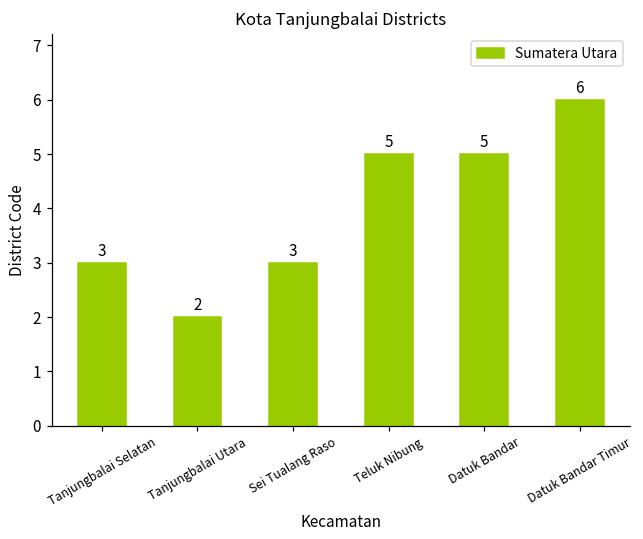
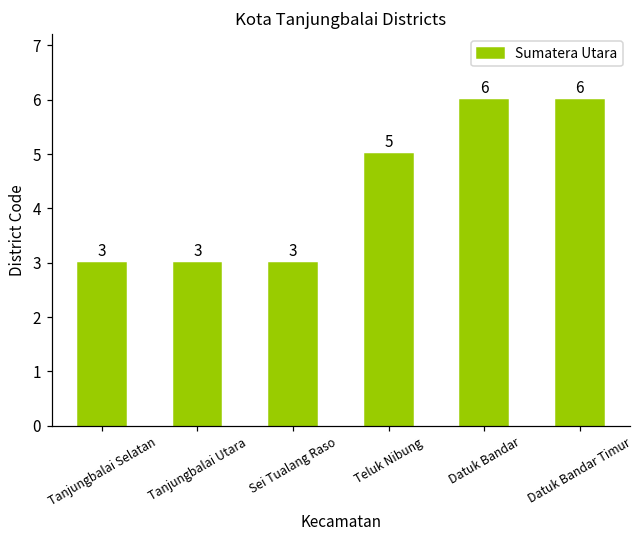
Tanjungbalai Utara: 2 -> 3
Datuk Bandar: 5 -> 6
